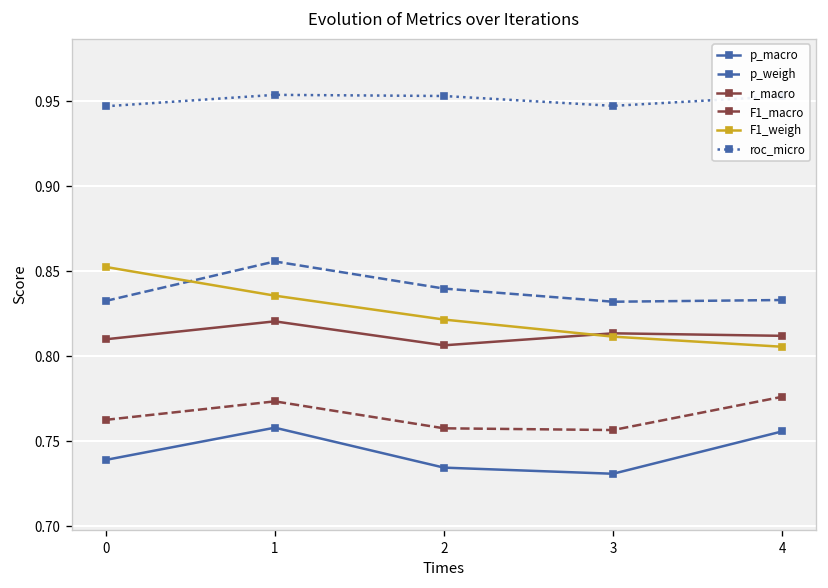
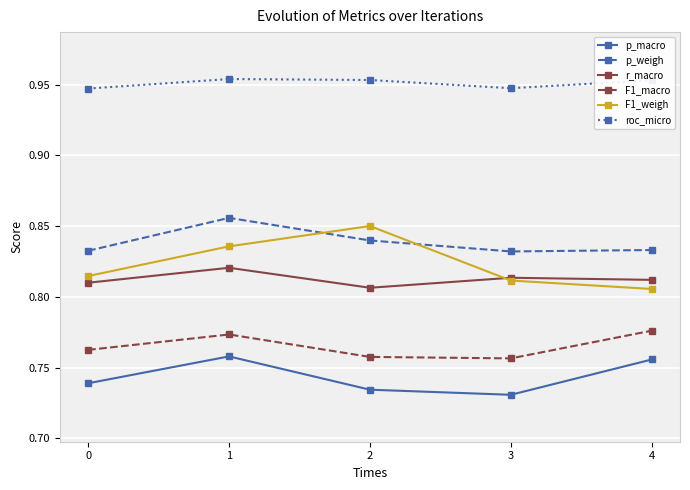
F1_weigh, 0: 0.853 -> 0.815
F1_weigh, 2: 0.822 -> 0.850
